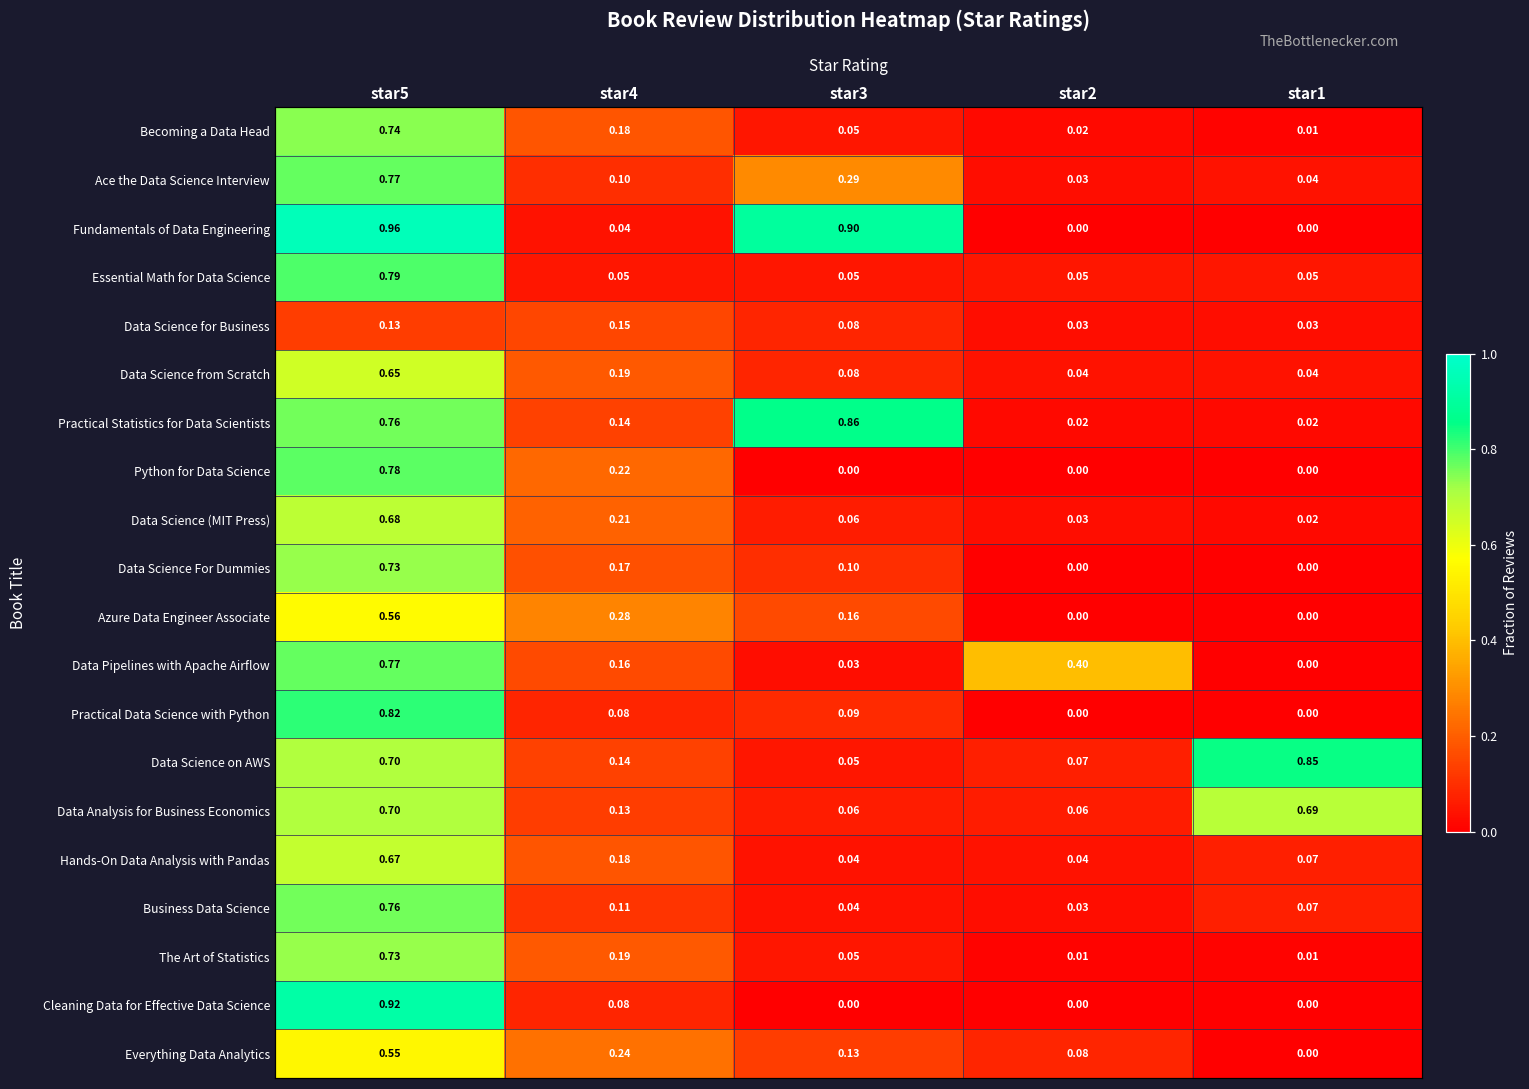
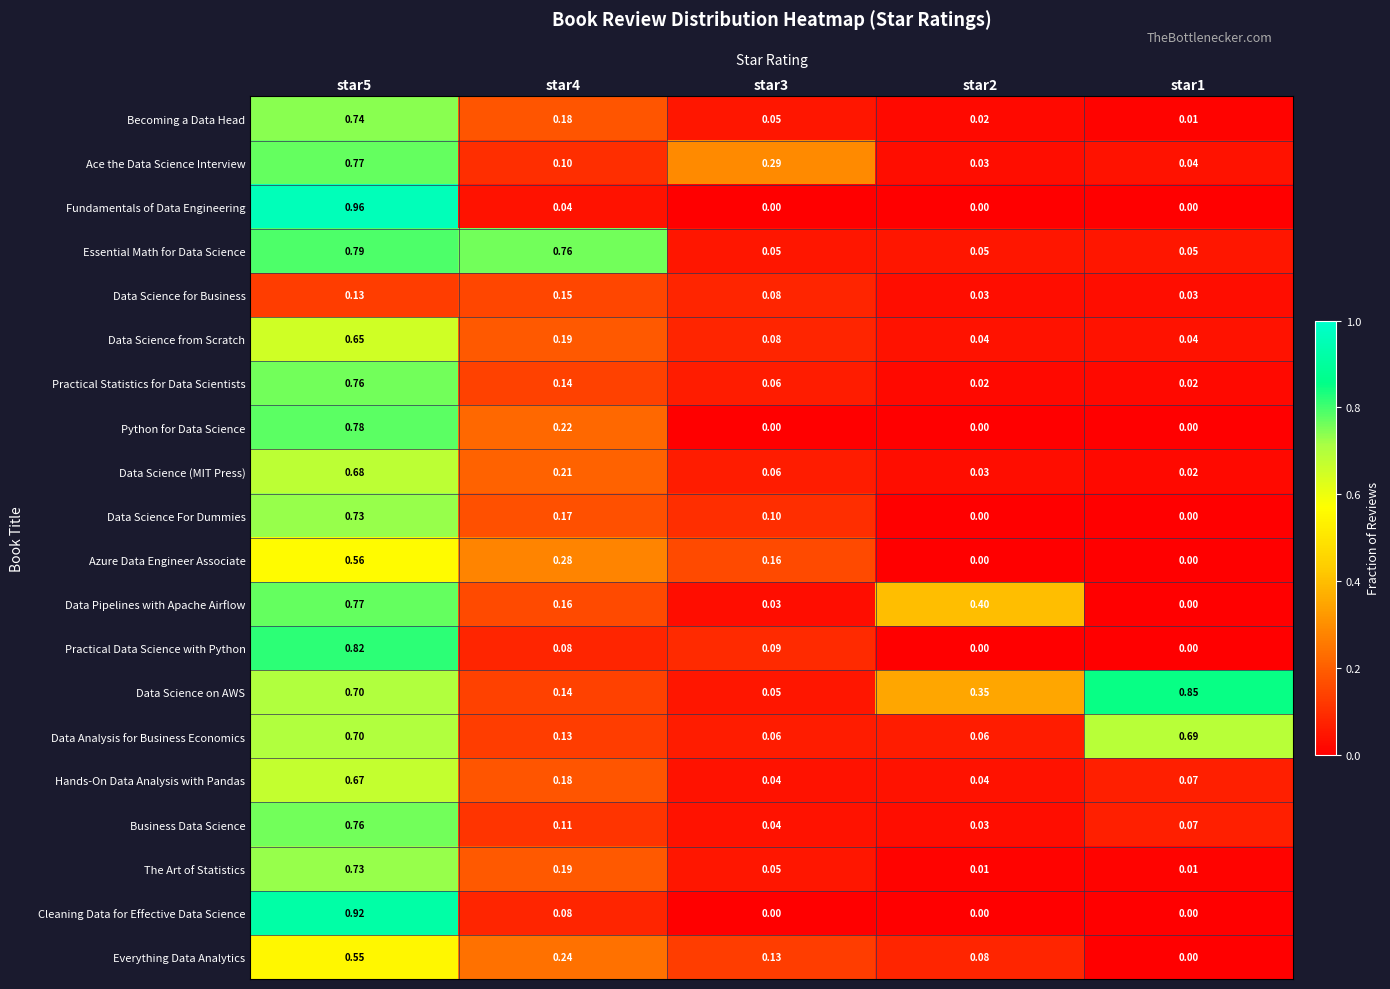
Fundamentals of Data Engineering, star3: 0.90 -> 0.00
Essential Math for Data Science, star4: 0.05 -> 0.76
Practical Statistics for Data Scientists, star3: 0.86 -> 0.06
Data Science on AWS, star2: 0.07 -> 0.35
